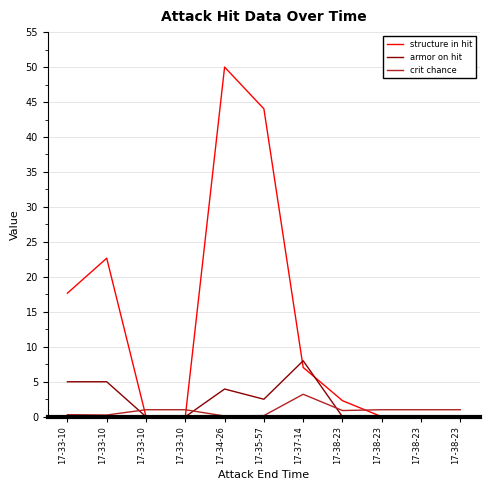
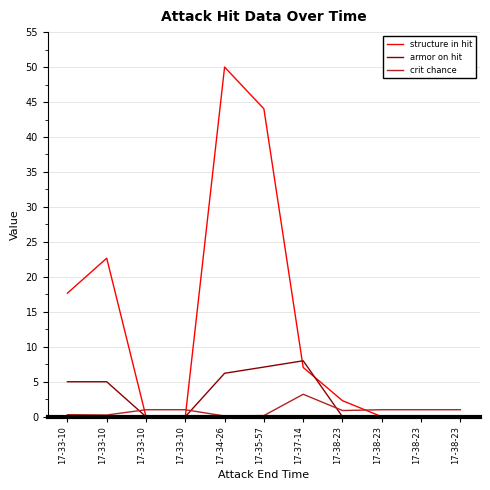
armor on hit, 17-34-26: 4 -> 6
armor on hit, 17-35-57: 3 -> 7
